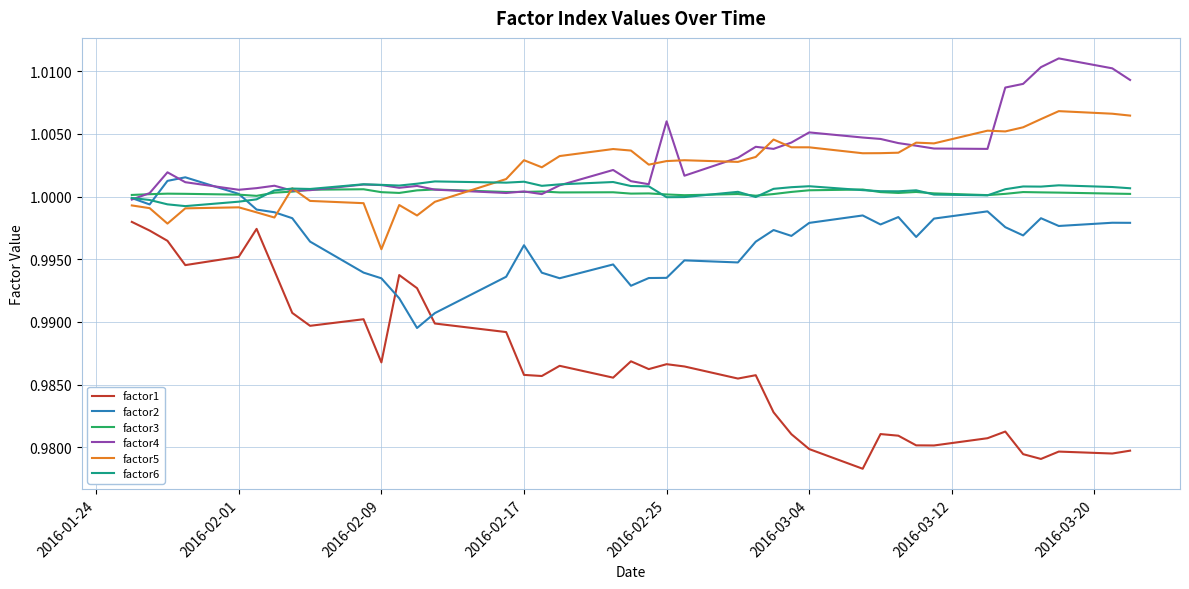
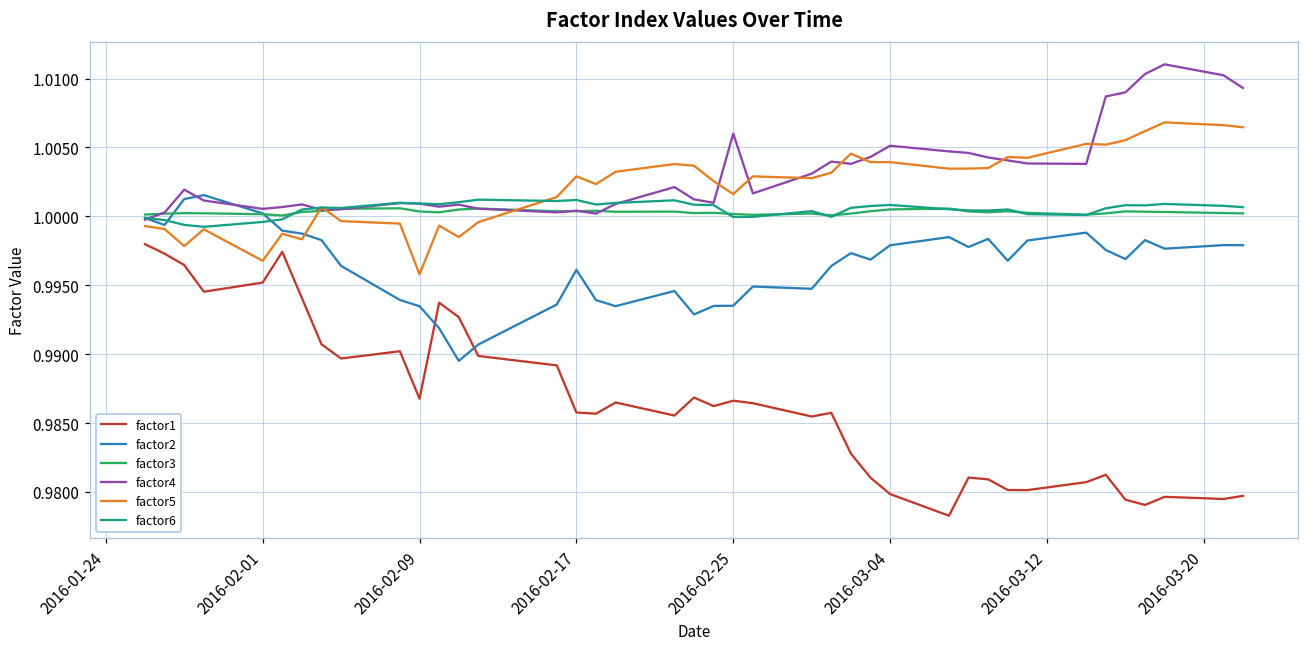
factor5, 2016-02-01: 0.9991 -> 0.9968
factor5, 2016-02-25: 1.0028 -> 1.0016
